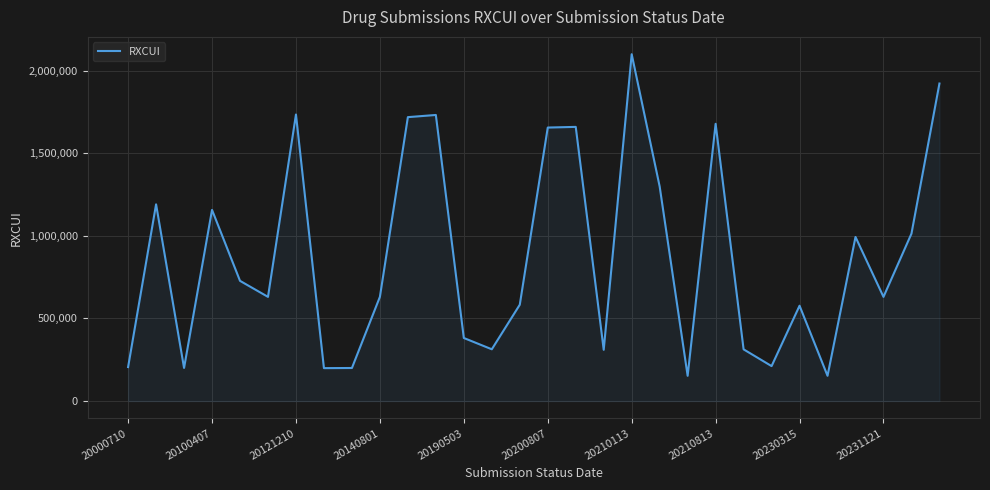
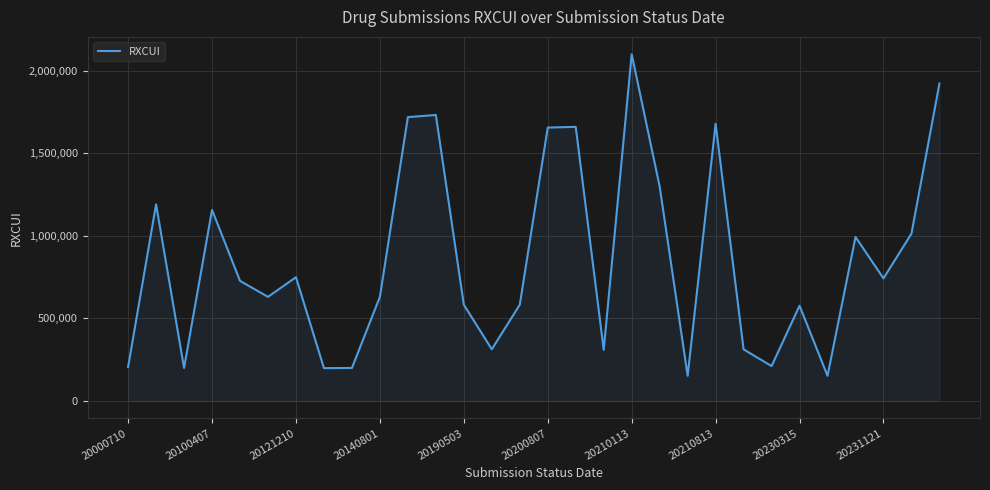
20121210: 1,730,000 -> 750,000
20190503: 380,000 -> 580,000
20231121: 630,000 -> 740,000
